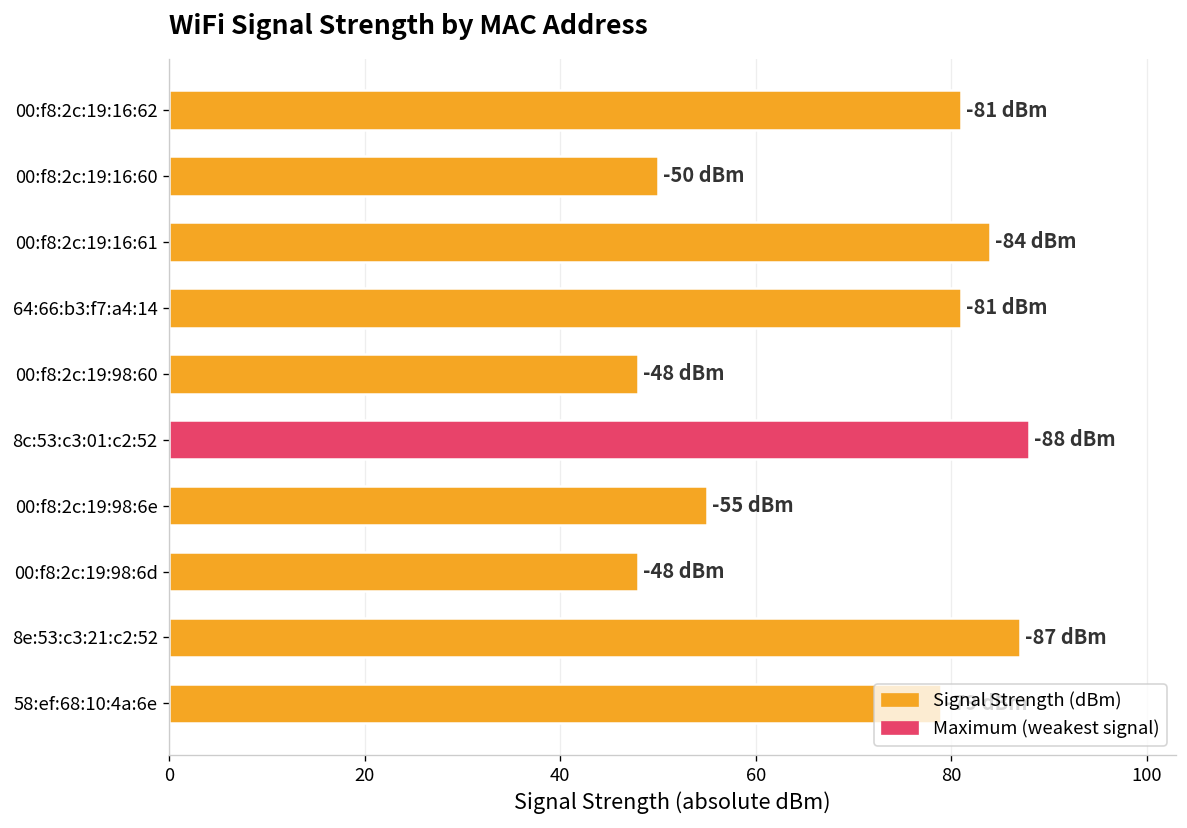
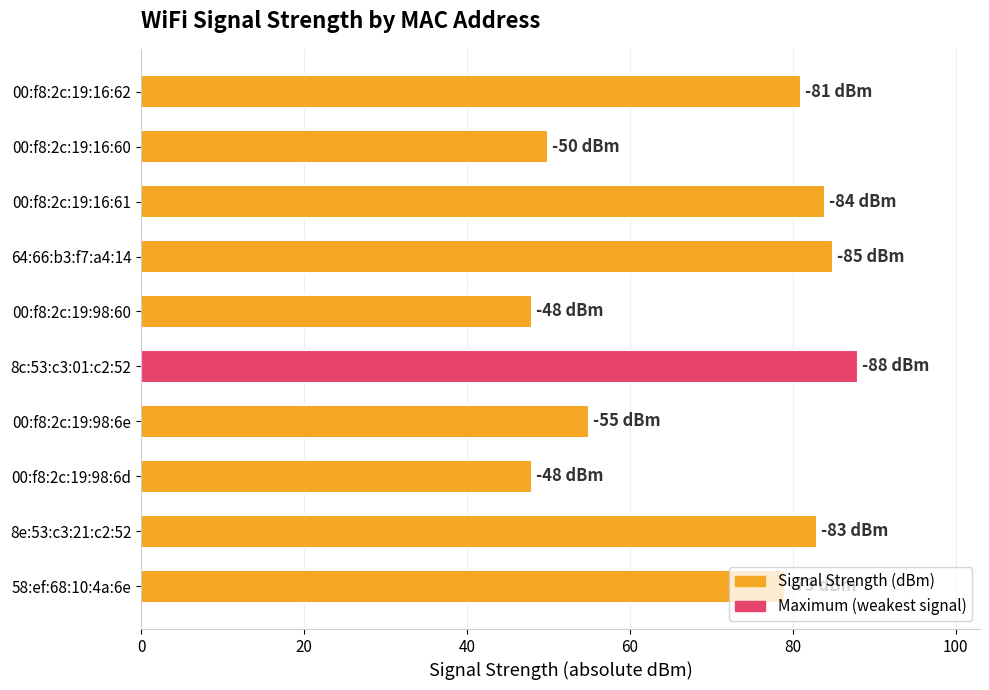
64:66:b3:f7:a4:14: -81 -> -85
8e:53:c3:21:c2:52: -87 -> -83
